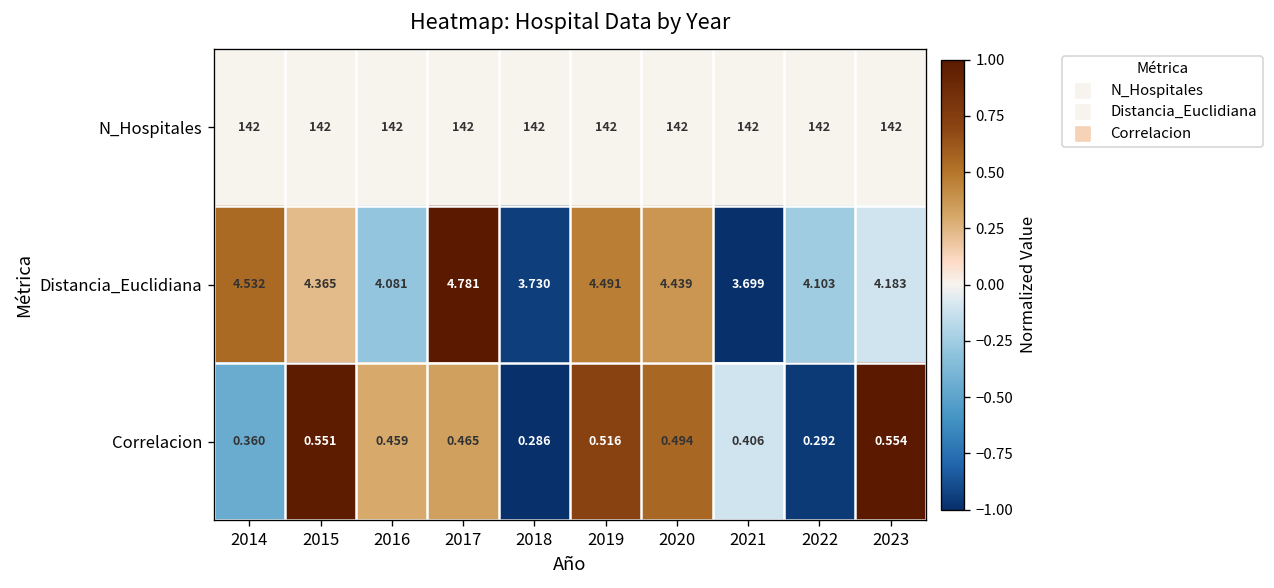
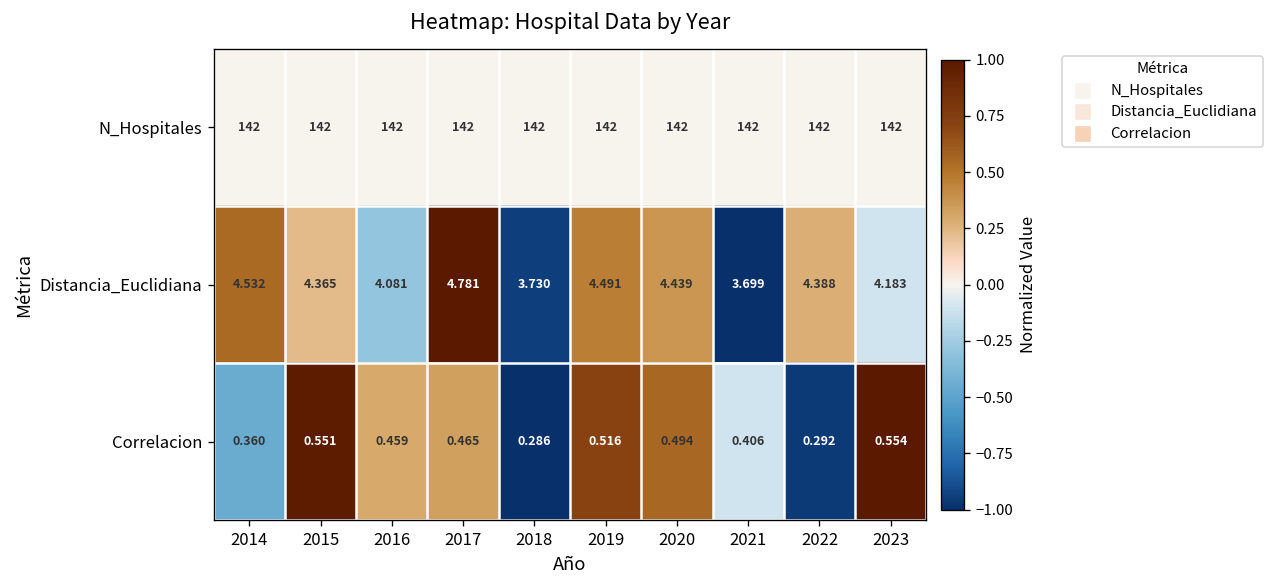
Distancia_Euclidiana, 2022: 4.103 -> 4.388
